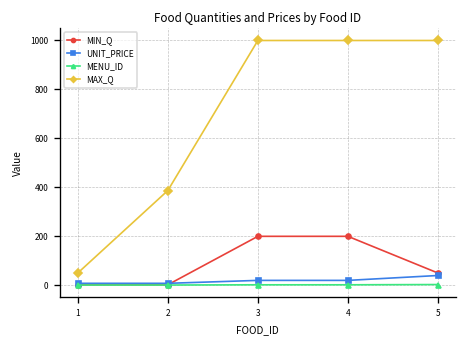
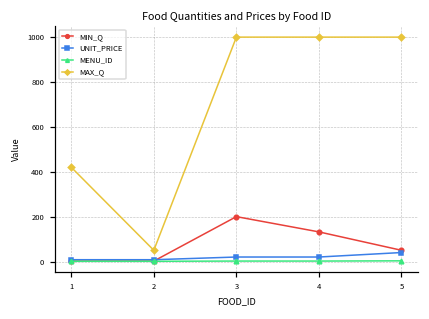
MAX_Q, 1: 50 -> 420
MAX_Q, 2: 390 -> 50
MIN_Q, 4: 200 -> 130
